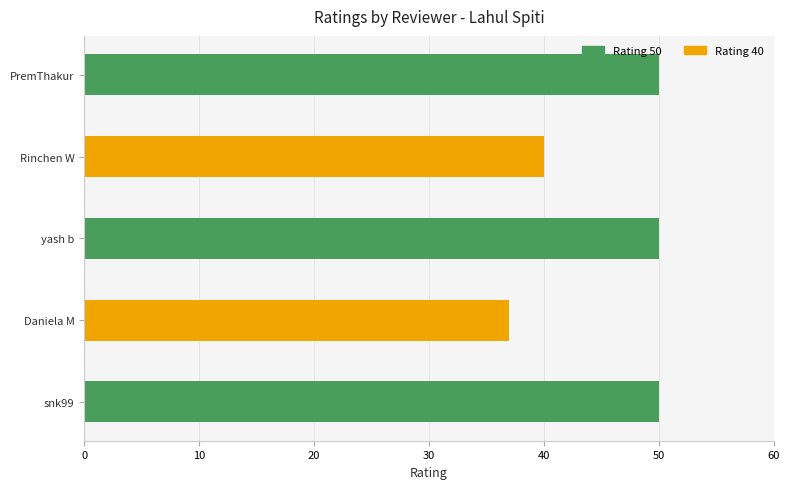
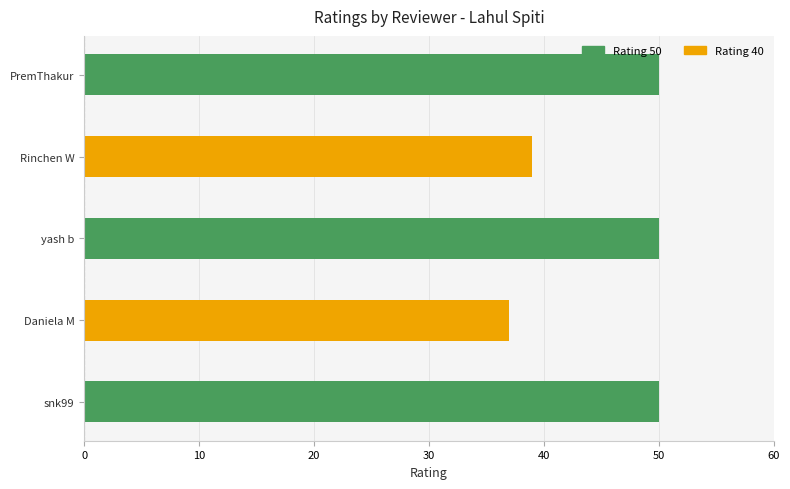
Rinchen W: 40 -> 39
